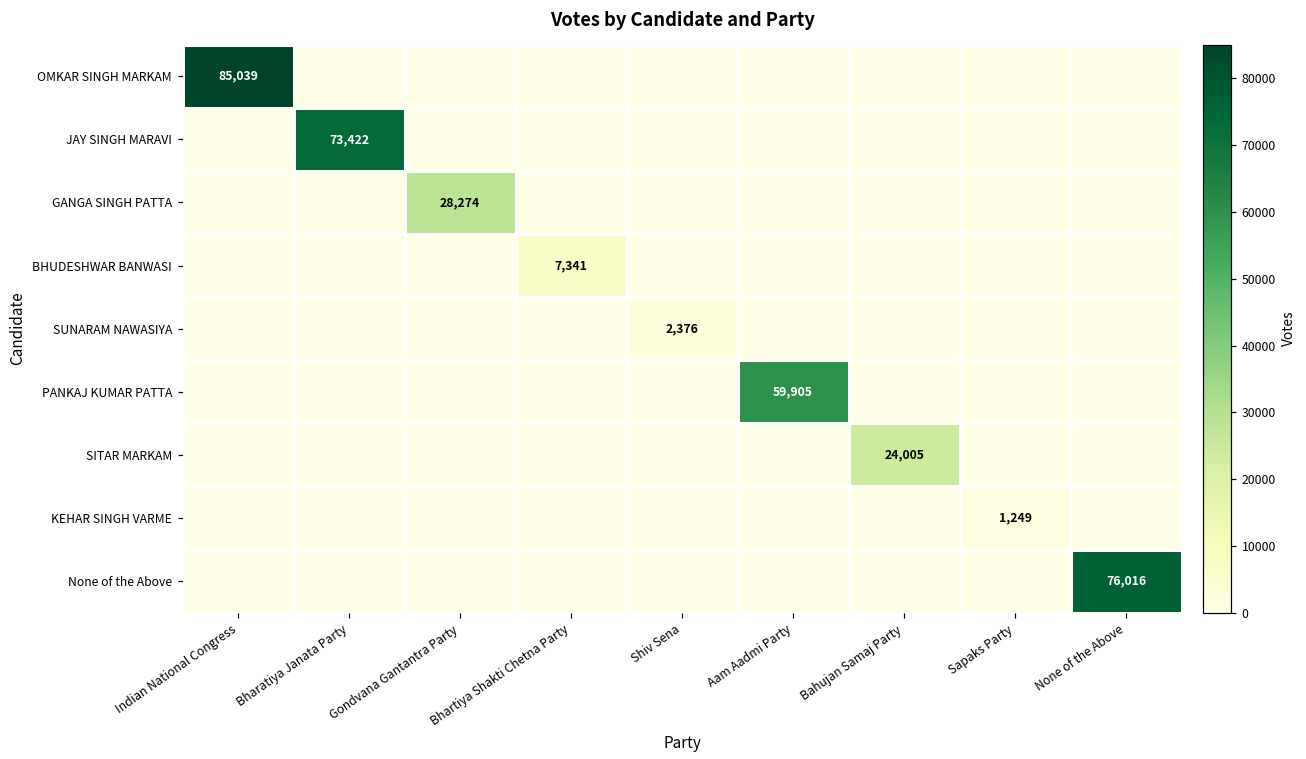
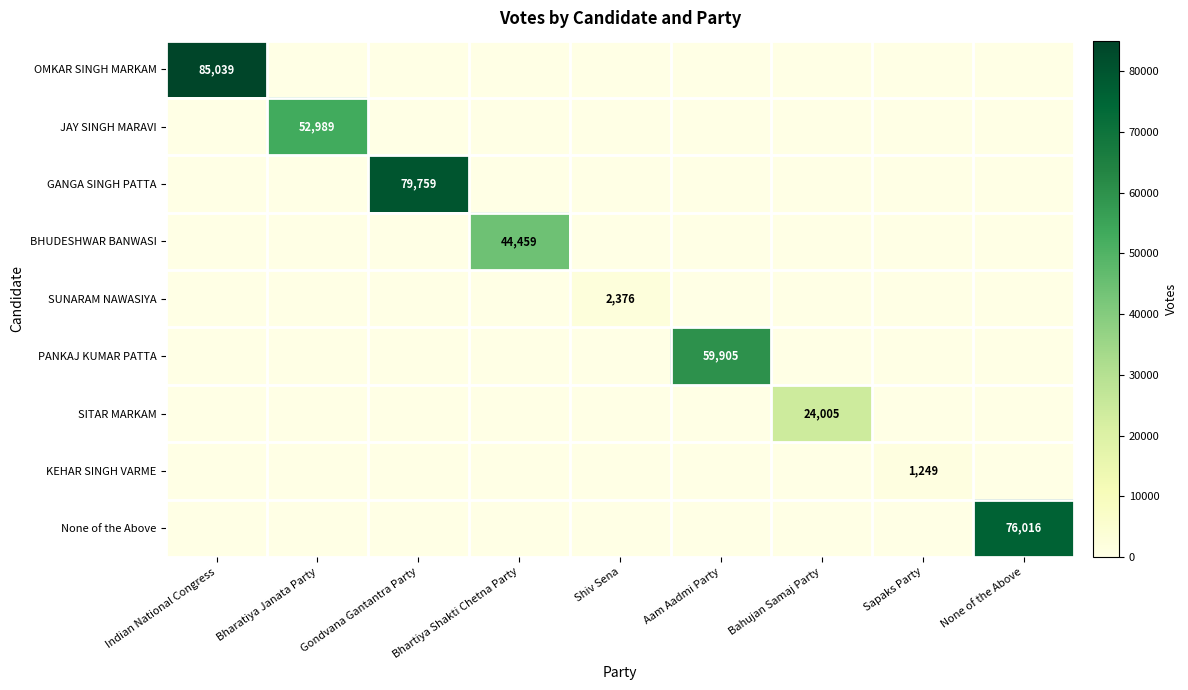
JAY SINGH MARAVI, Bharatiya Janata Party: 73,422 -> 52,989
GANGA SINGH PATTA, Gondvana Gantantra Party: 28,274 -> 79,759
BHUDESHWAR BANWASI, Bhartiya Shakti Chetna Party: 7,341 -> 44,459
